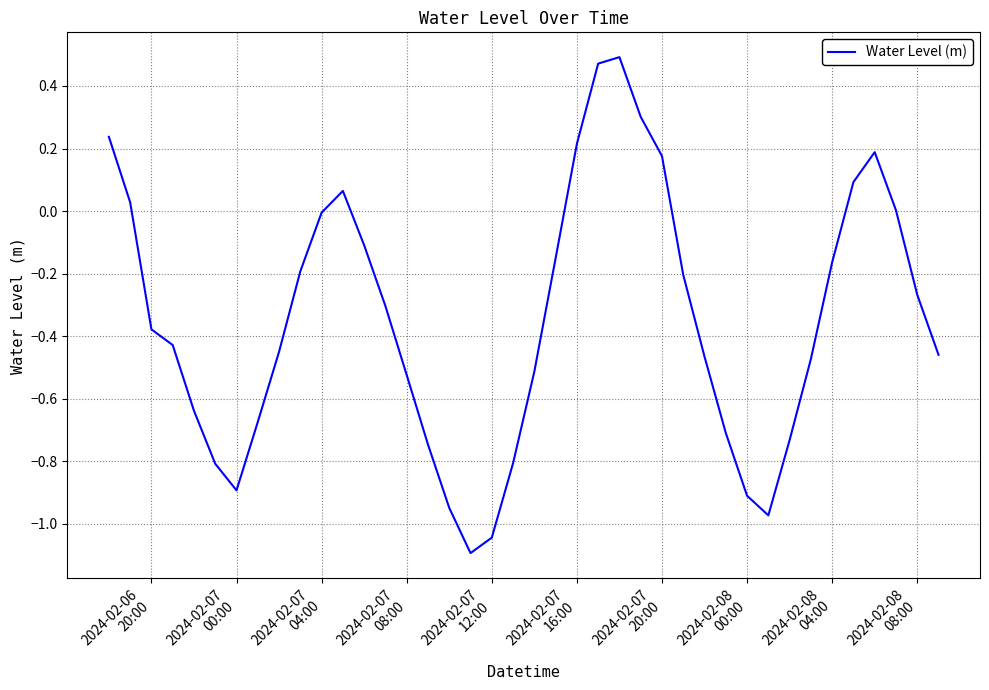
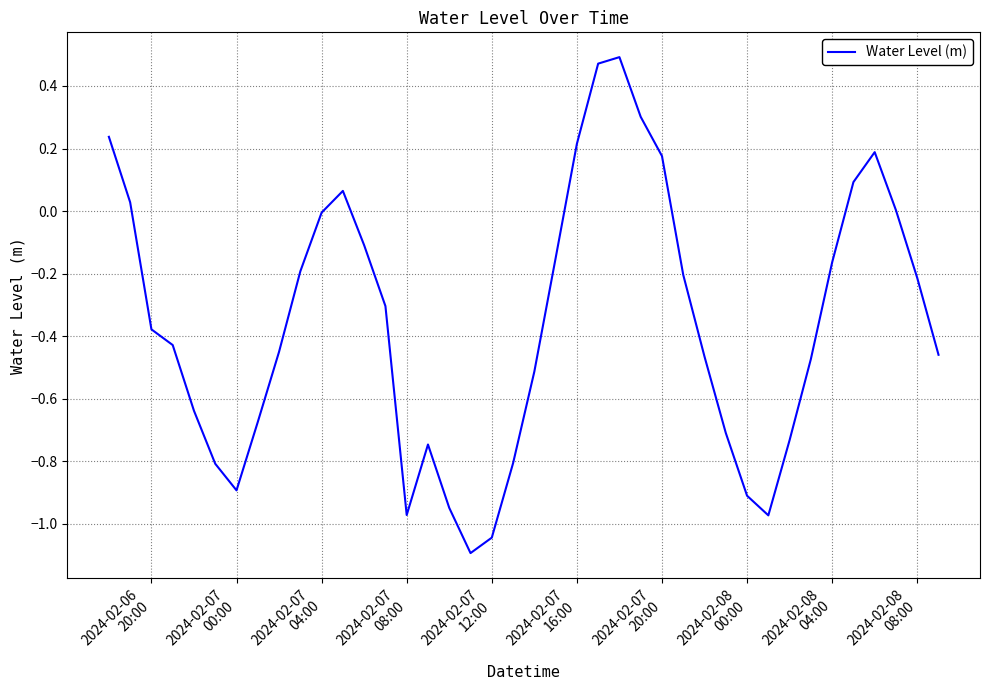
2024-02-07 08:00: -0.52 -> -0.97
2024-02-08 08:00: -0.27 -> -0.21
